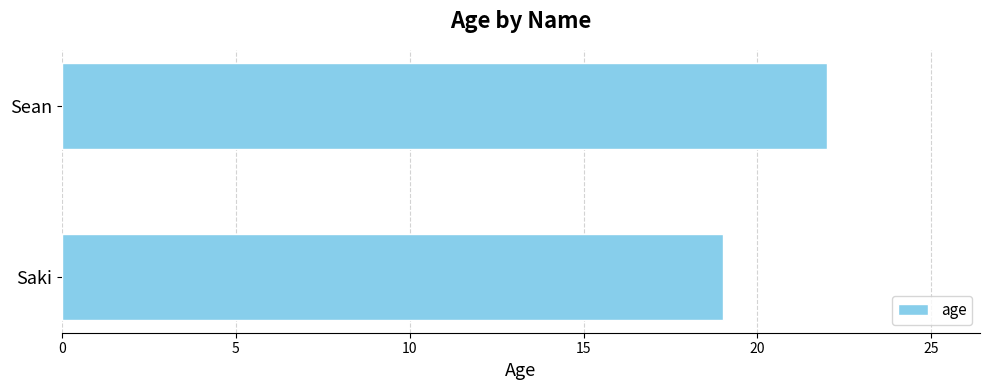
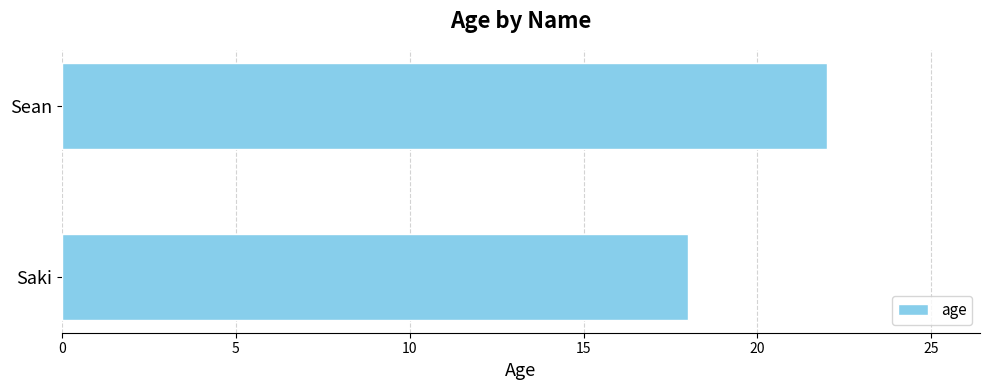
Saki: 19 -> 18
